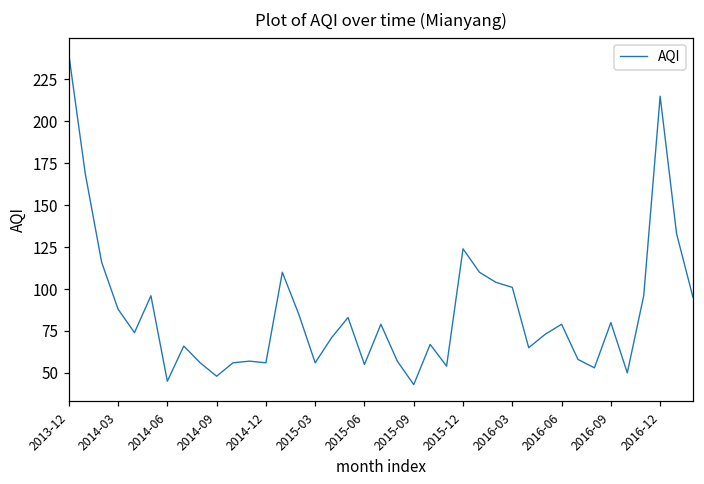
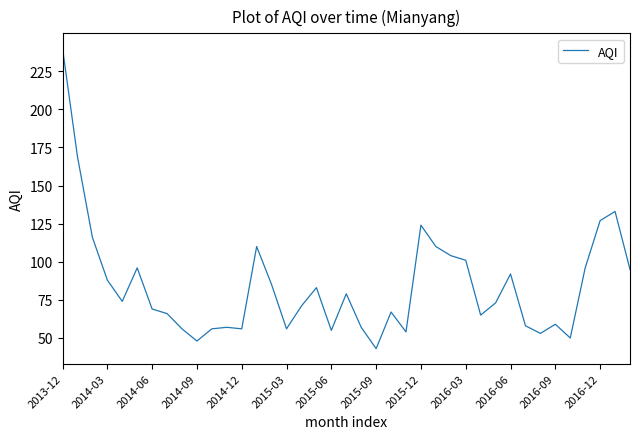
2014-06: 45 -> 69
2016-06: 79 -> 92
2016-09: 80 -> 59
2016-12: 215 -> 127
